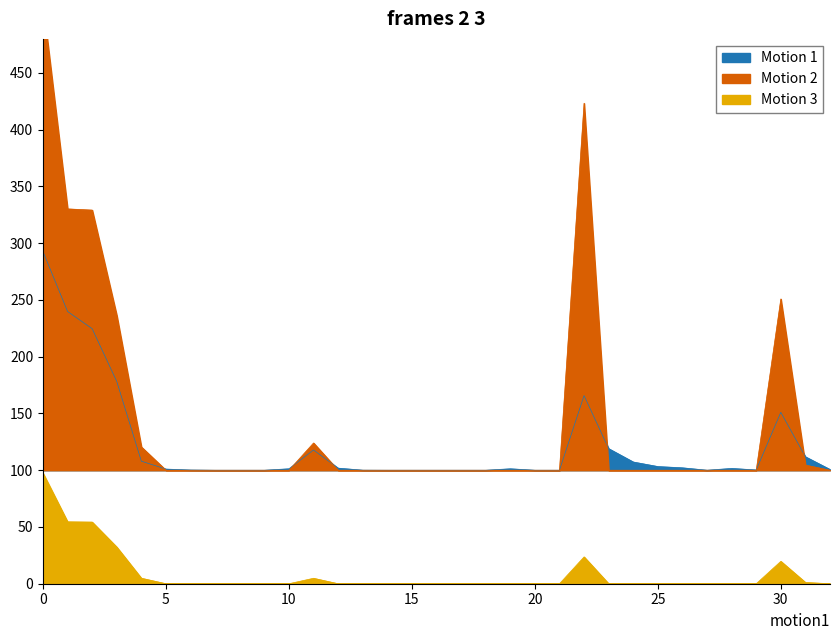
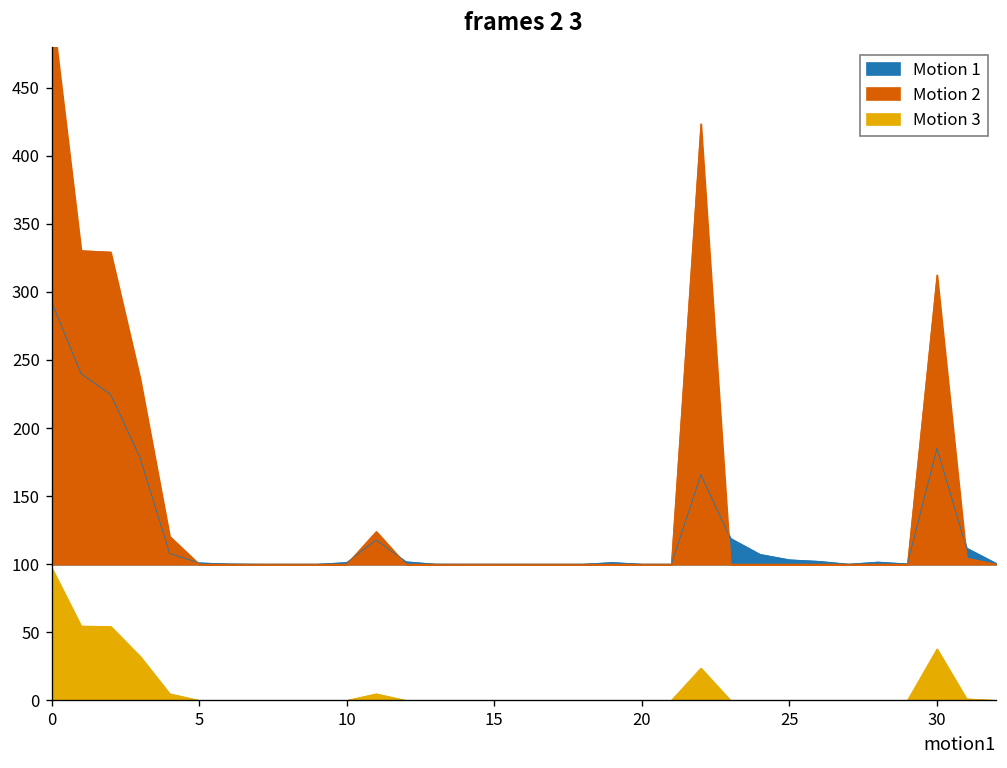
Motion 1, 30: 151 -> 185
Motion 2, 30: 251 -> 312
Motion 3, 30: 20 -> 38
